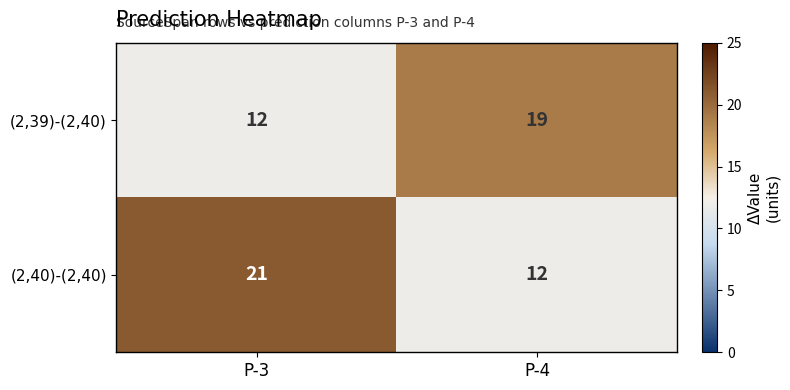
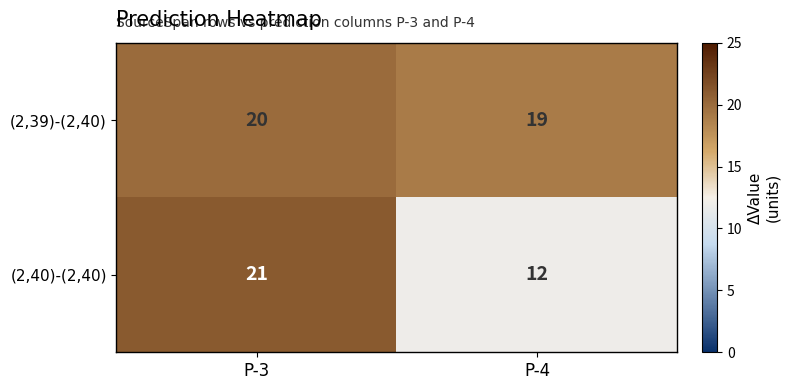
(2,39)-(2,40), P-3: 12 -> 20
